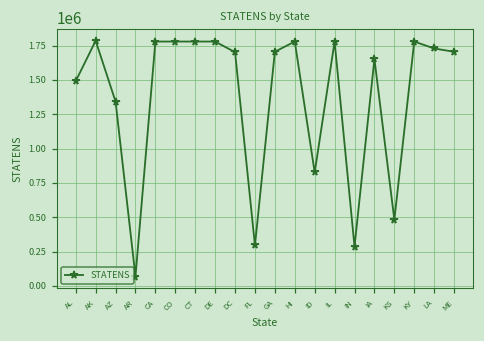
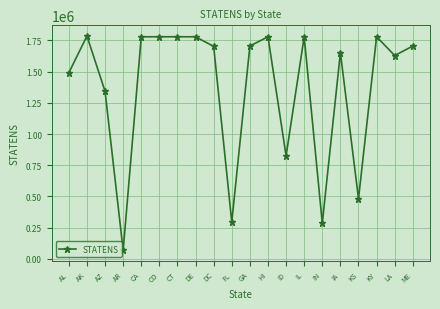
LA: 1730000 -> 1630000
